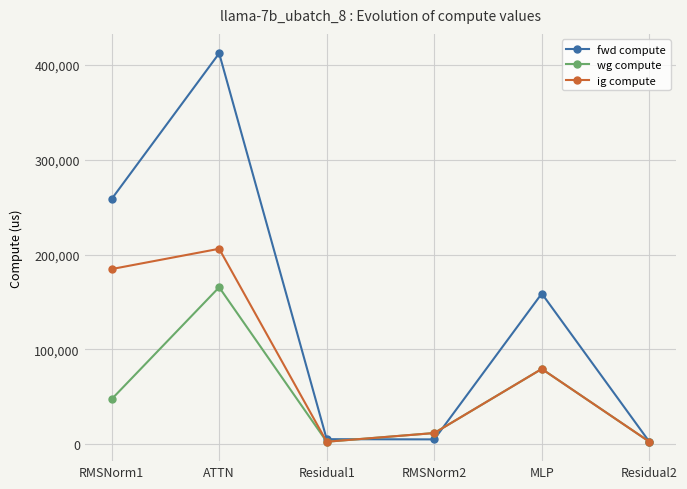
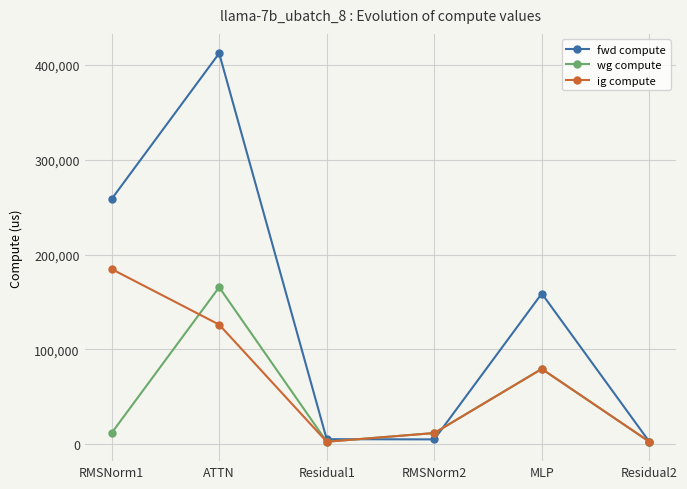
wg compute, RMSNorm1: 50,000 -> 10,000
ig compute, ATTN: 210,000 -> 130,000
